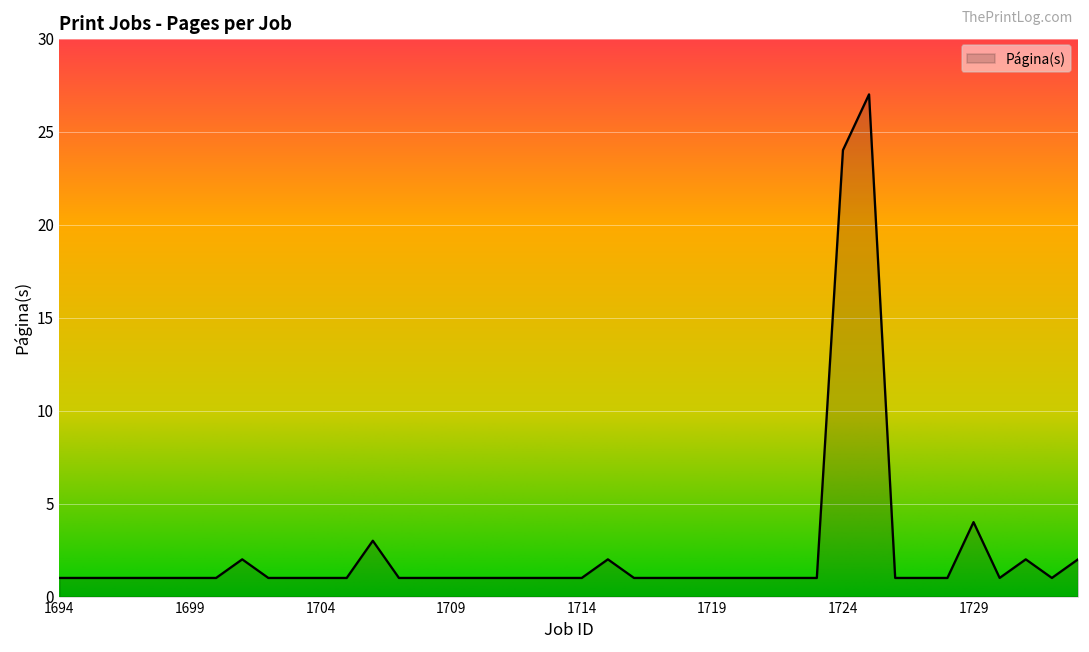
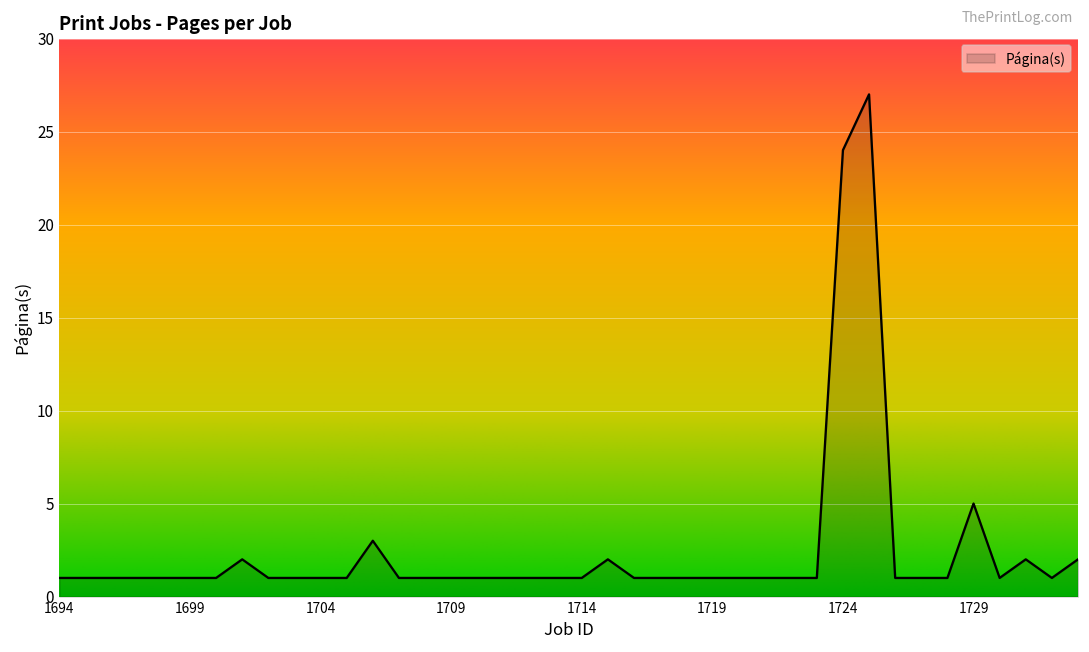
1729: 4 -> 5
